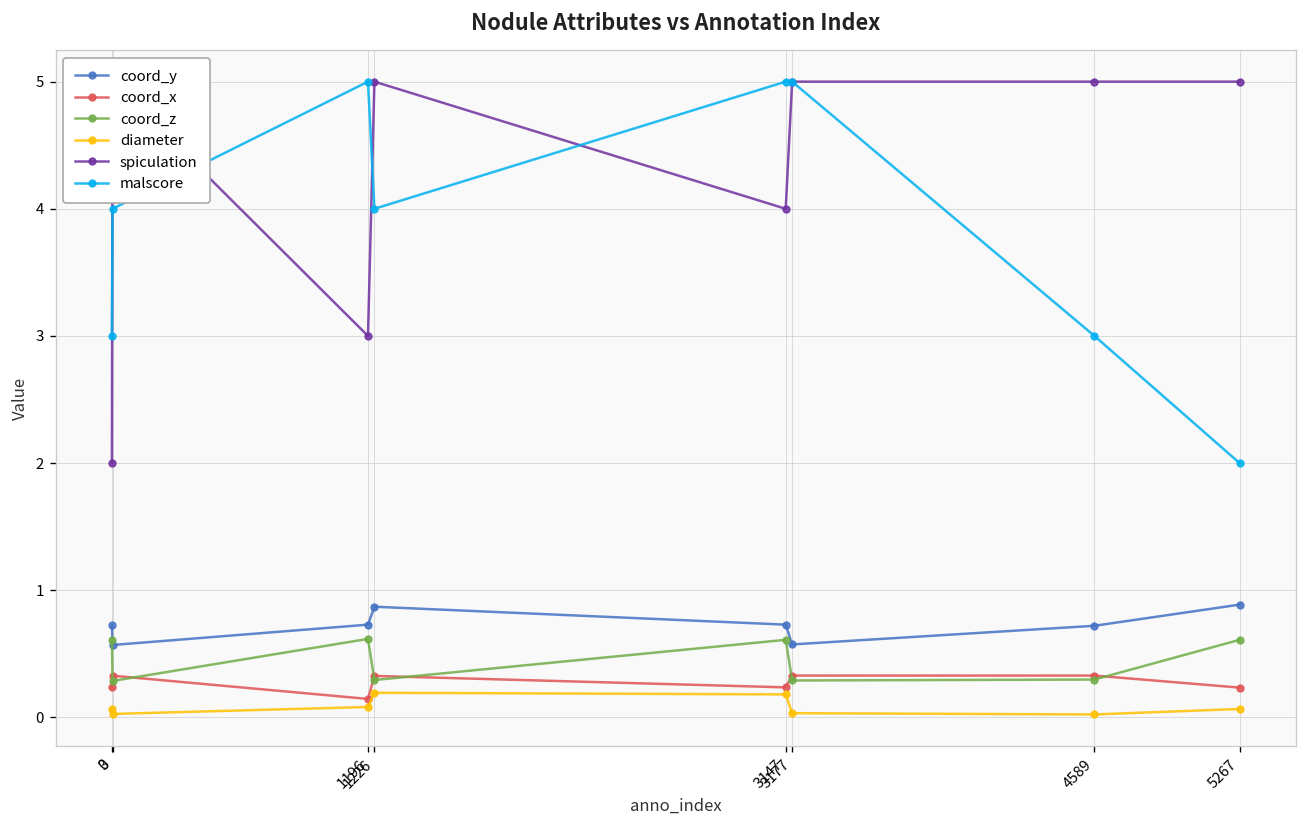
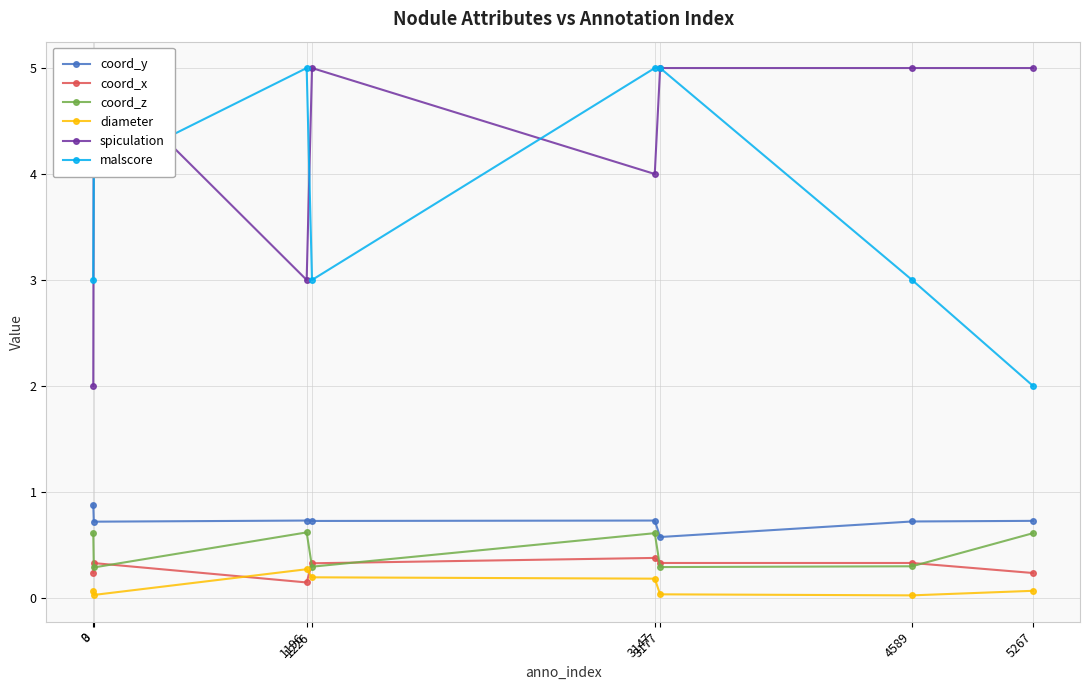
coord_y, 0: 0.72 -> 0.88
coord_y, 3: 0.57 -> 0.72
diameter, 1196: 0.08 -> 0.27
coord_y, 1226: 0.87 -> 0.73
malscore, 1226: 4 -> 3
coord_x, 3147: 0.24 -> 0.38
coord_y, 5267: 0.89 -> 0.73
